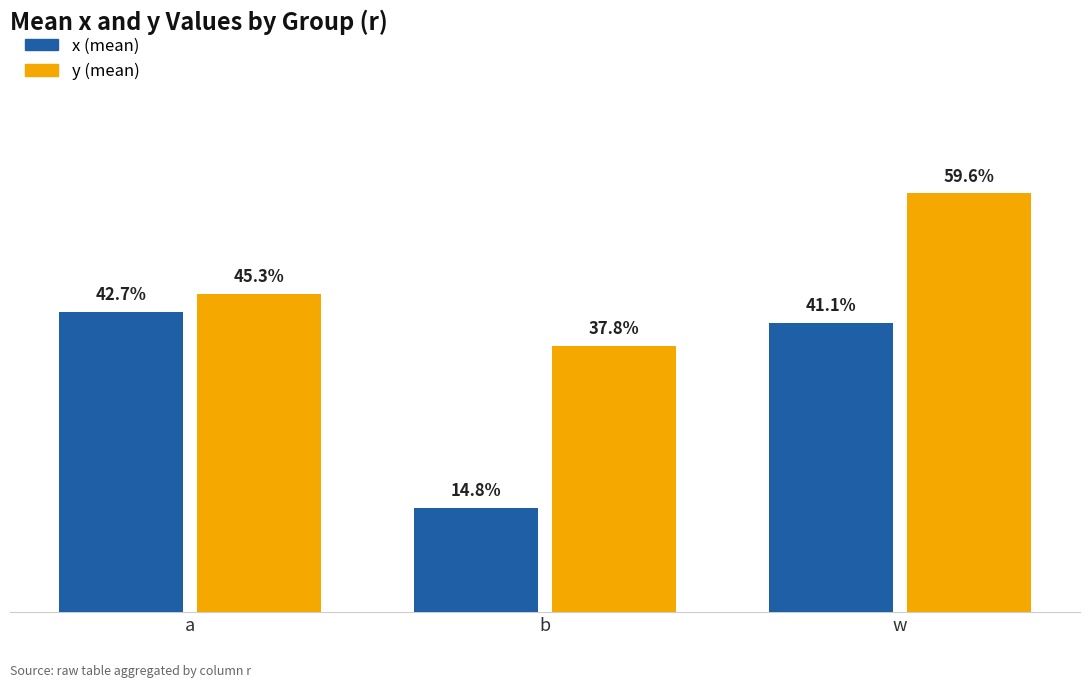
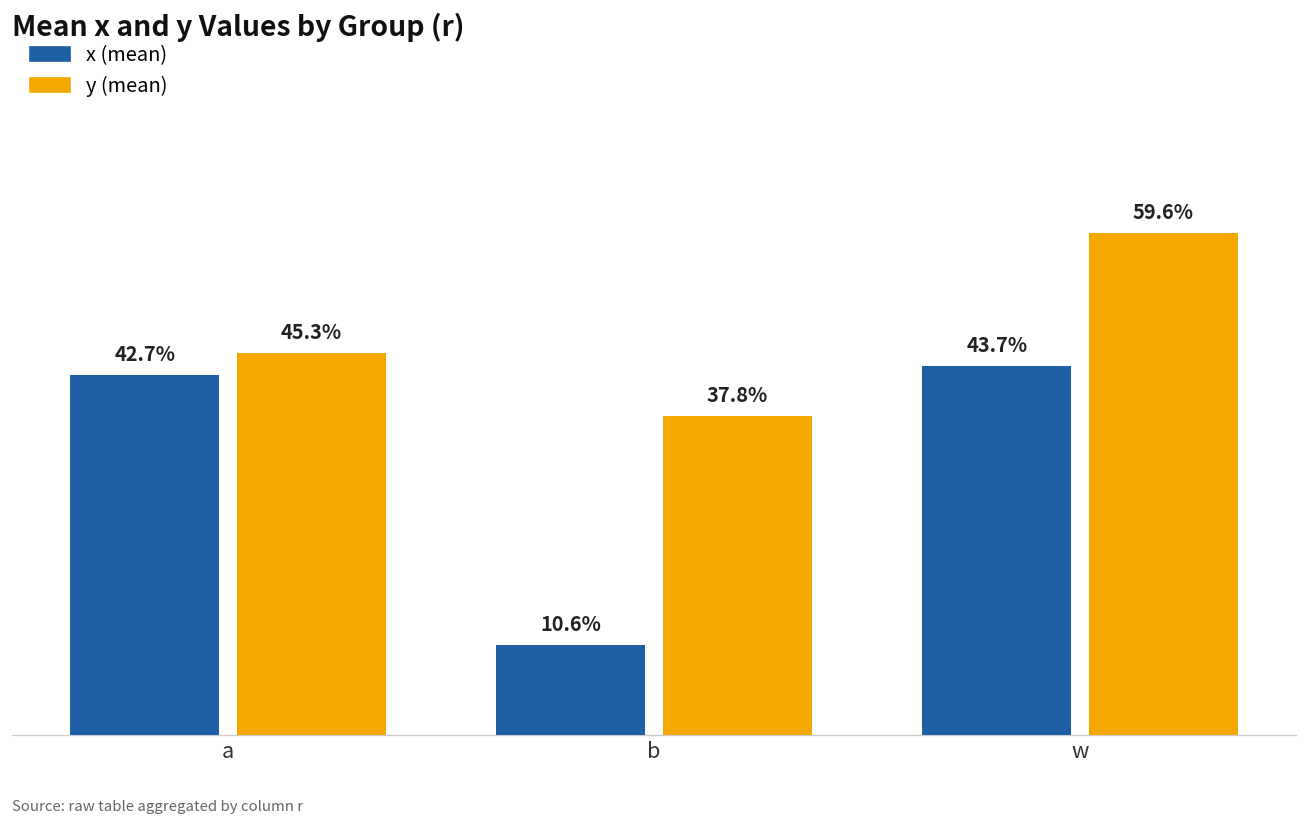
x (mean), b: 14.8% -> 10.6%
x (mean), w: 41.1% -> 43.7%
